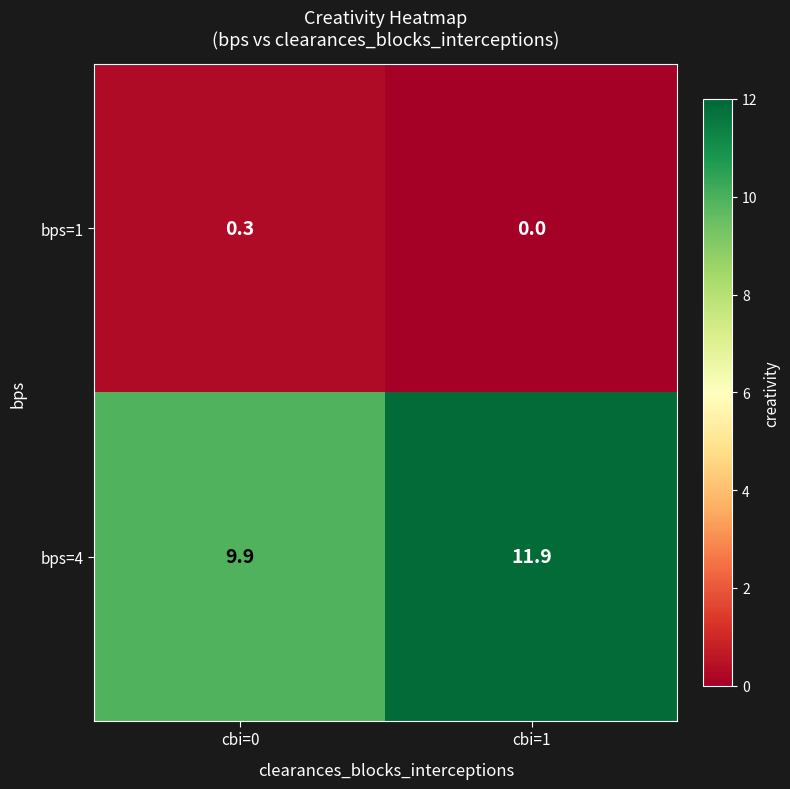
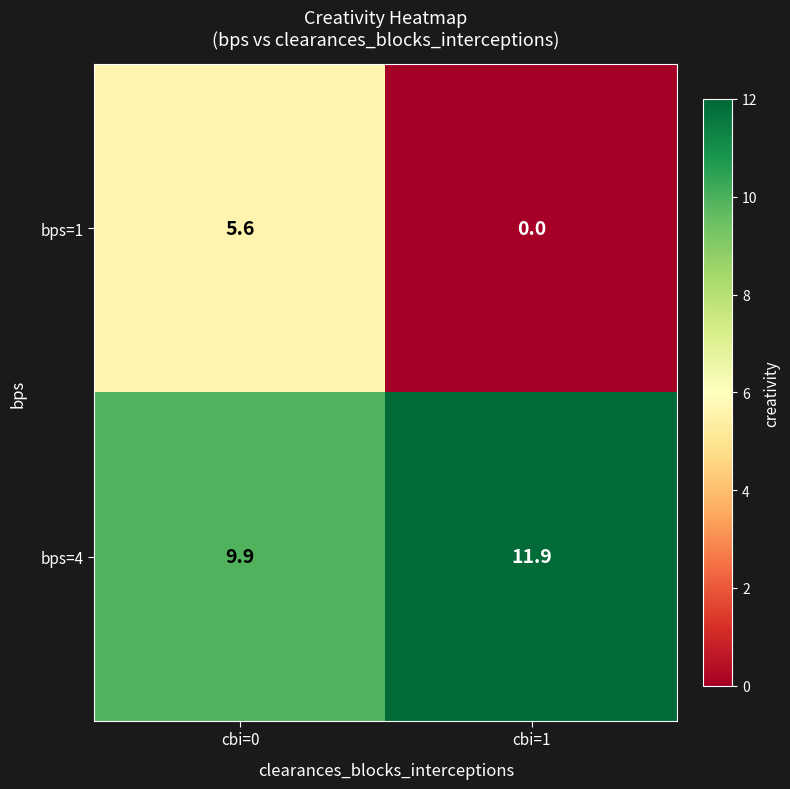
bps=1, cbi=0: 0.3 -> 5.6
